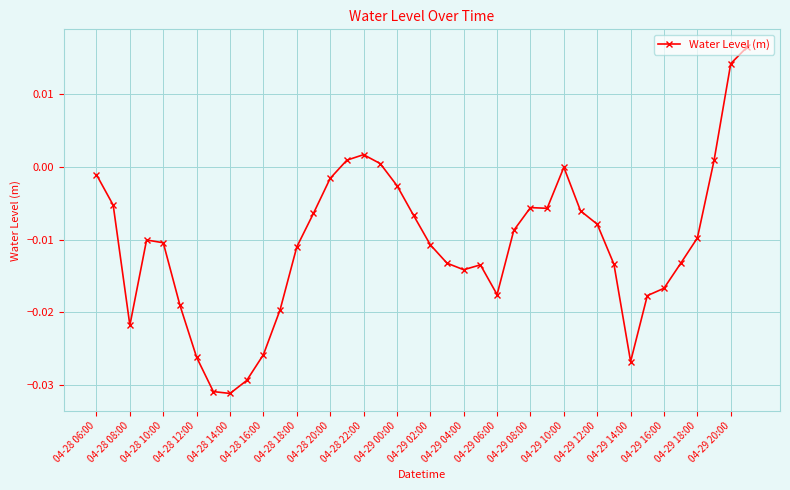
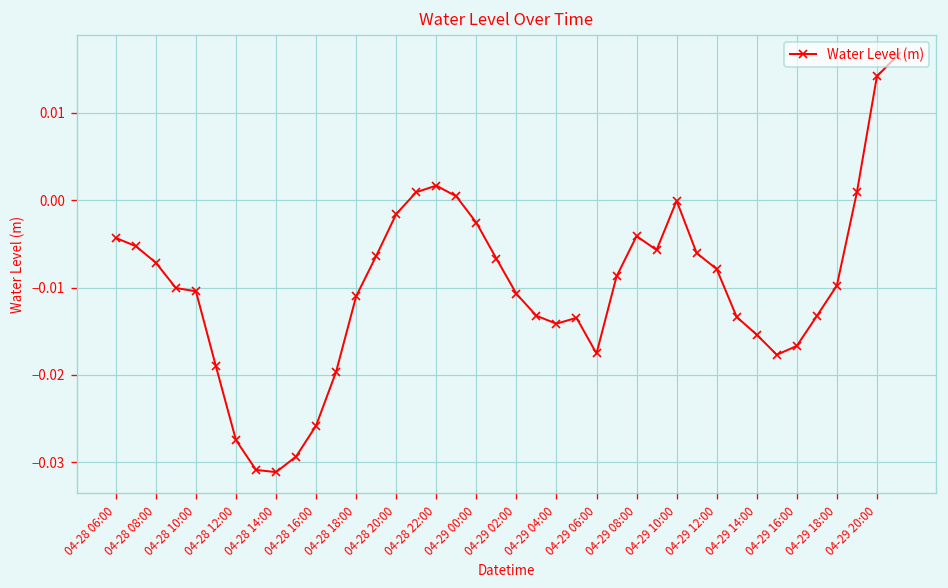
04-28 06:00: -0.001 -> -0.004
04-28 08:00: -0.022 -> -0.007
04-28 12:00: -0.026 -> -0.027
04-29 08:00: -0.006 -> -0.004
04-29 14:00: -0.027 -> -0.015
